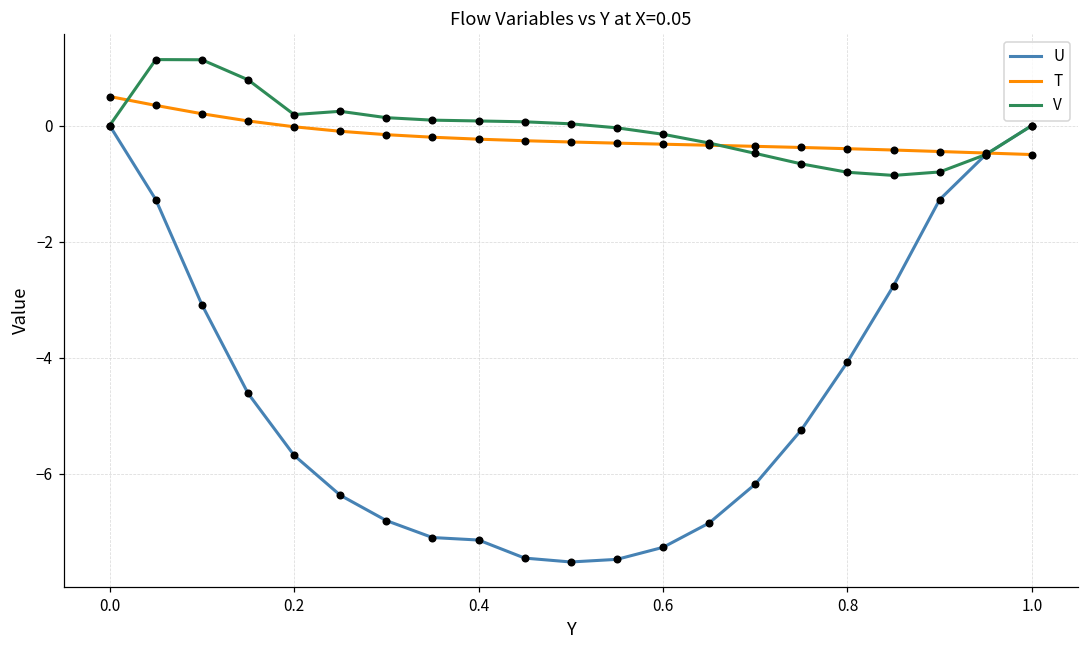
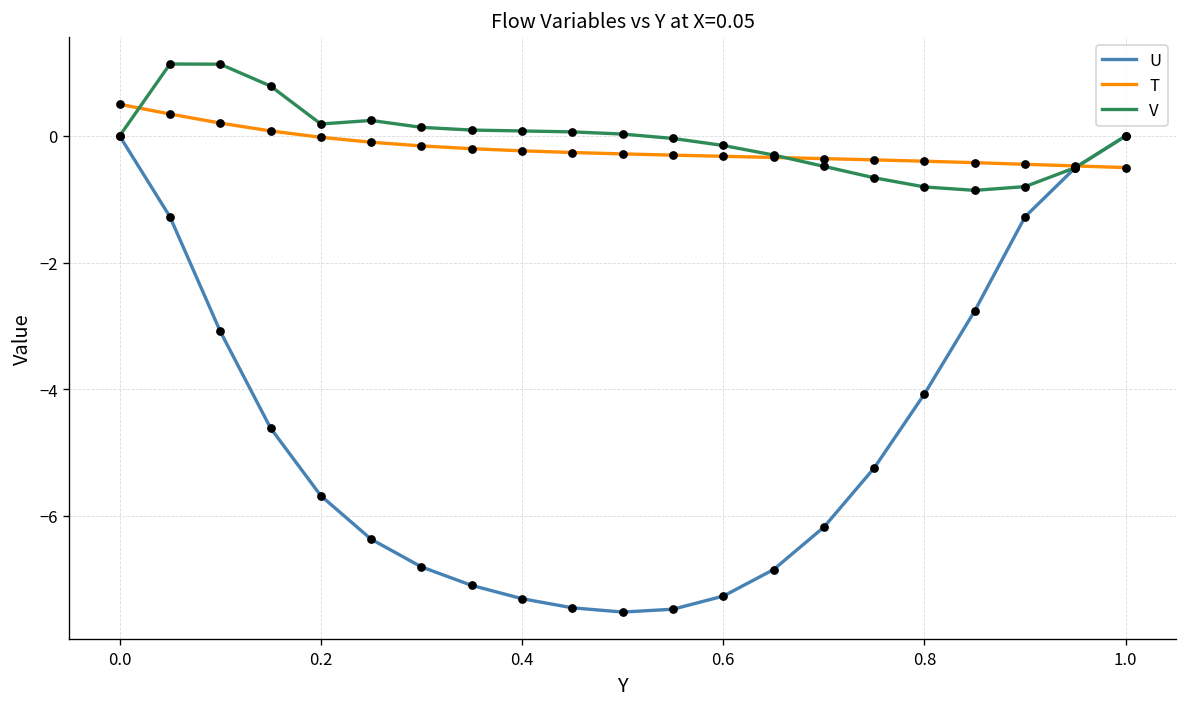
U, 0.4: -7.1 -> -7.3
